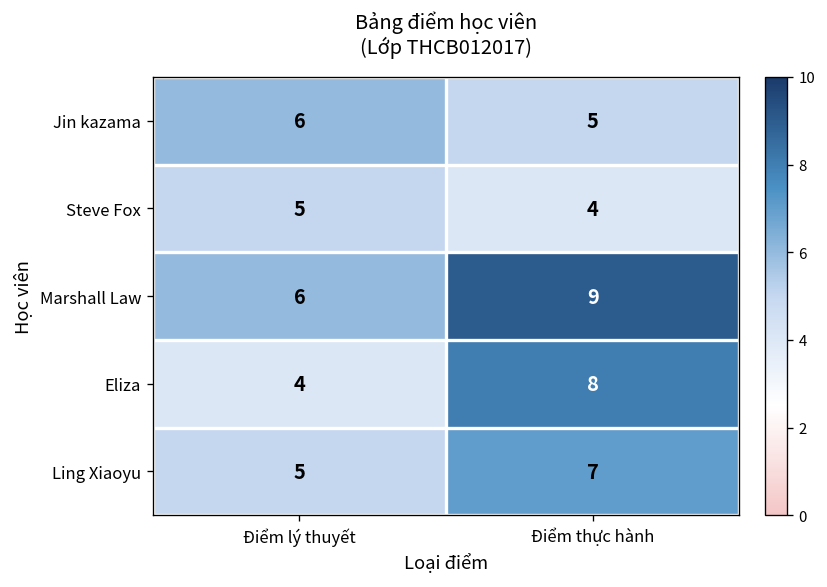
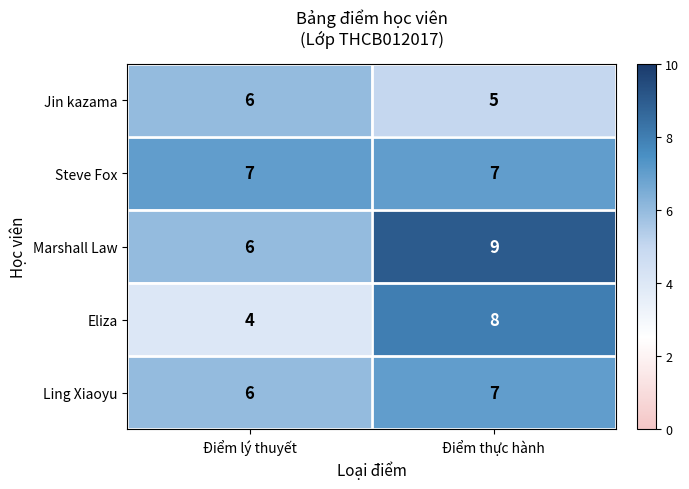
Steve Fox, Điểm lý thuyết: 5 -> 7
Steve Fox, Điểm thực hành: 4 -> 7
Ling Xiaoyu, Điểm lý thuyết: 5 -> 6
